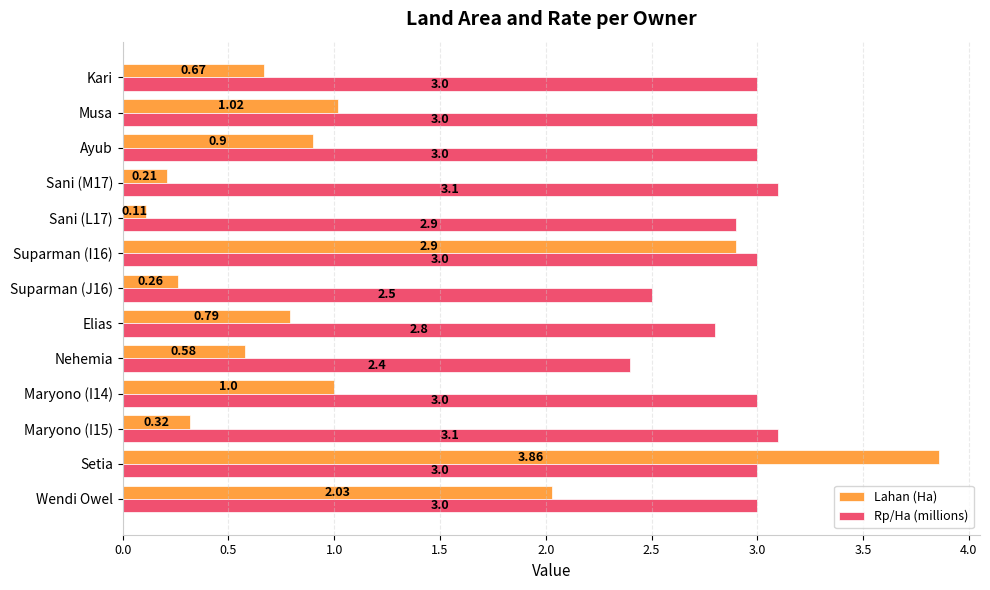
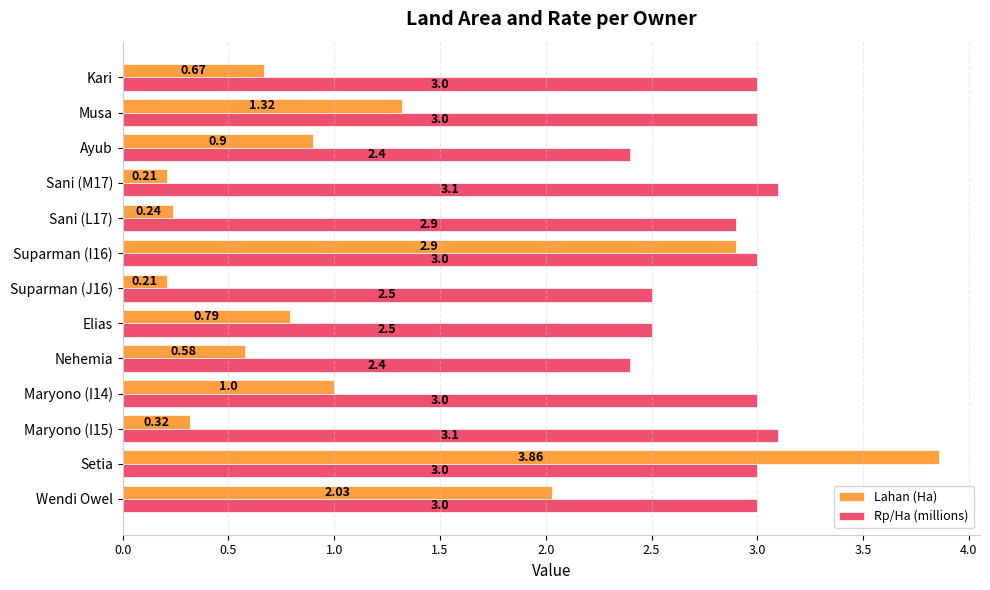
Lahan (Ha), Musa: 1.02 -> 1.32
Rp/Ha (millions), Ayub: 3.0 -> 2.4
Lahan (Ha), Sani (L17): 0.11 -> 0.24
Lahan (Ha), Suparman (J16): 0.26 -> 0.21
Rp/Ha (millions), Elias: 2.8 -> 2.5
